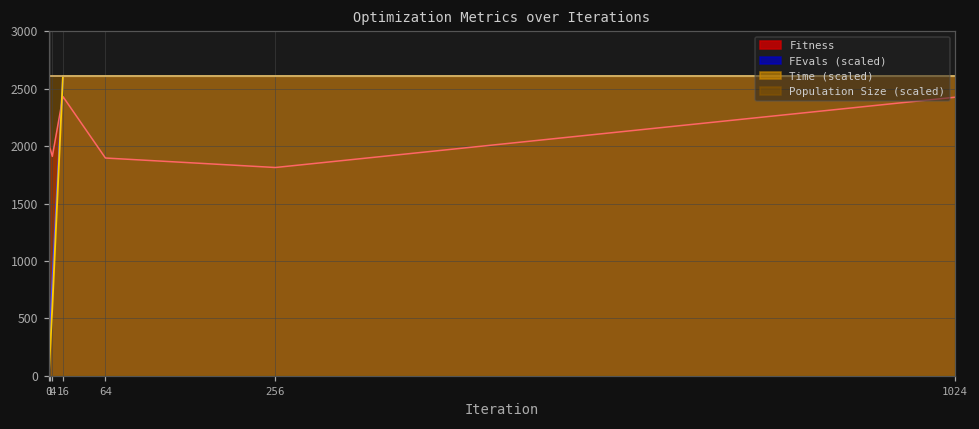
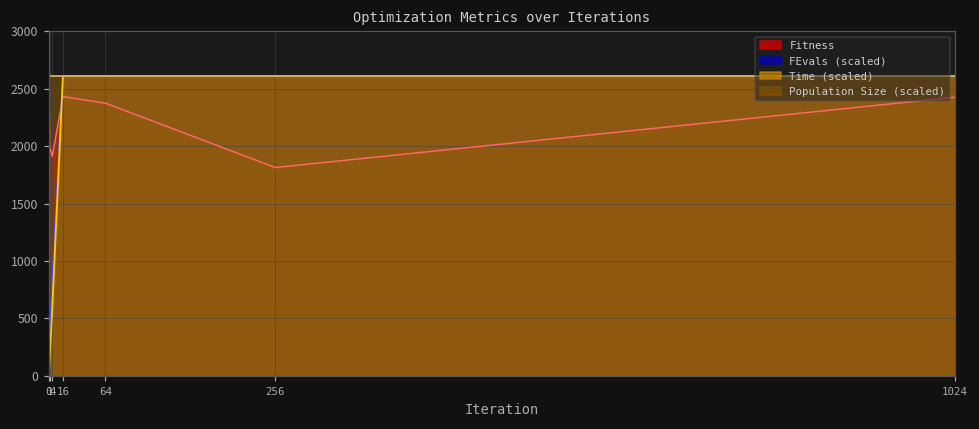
Fitness, 64: 1900 -> 2370
